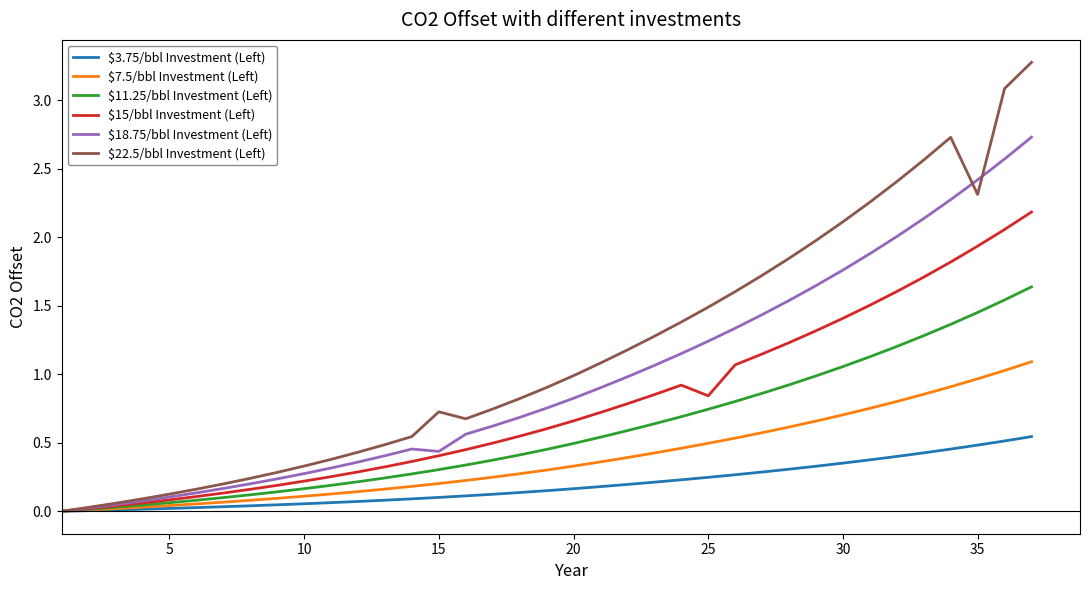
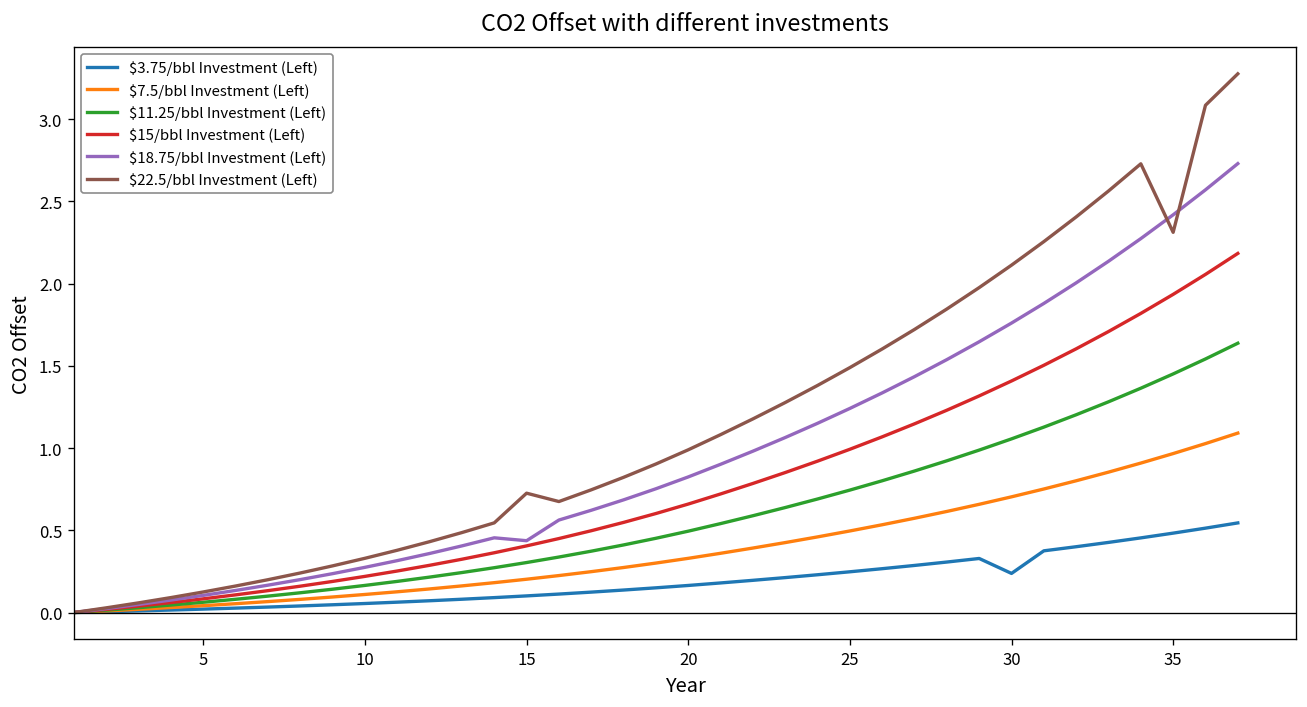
$15/bbl Investment (Left), 25: 0.84 -> 0.99
$3.75/bbl Investment (Left), 30: 0.35 -> 0.24
